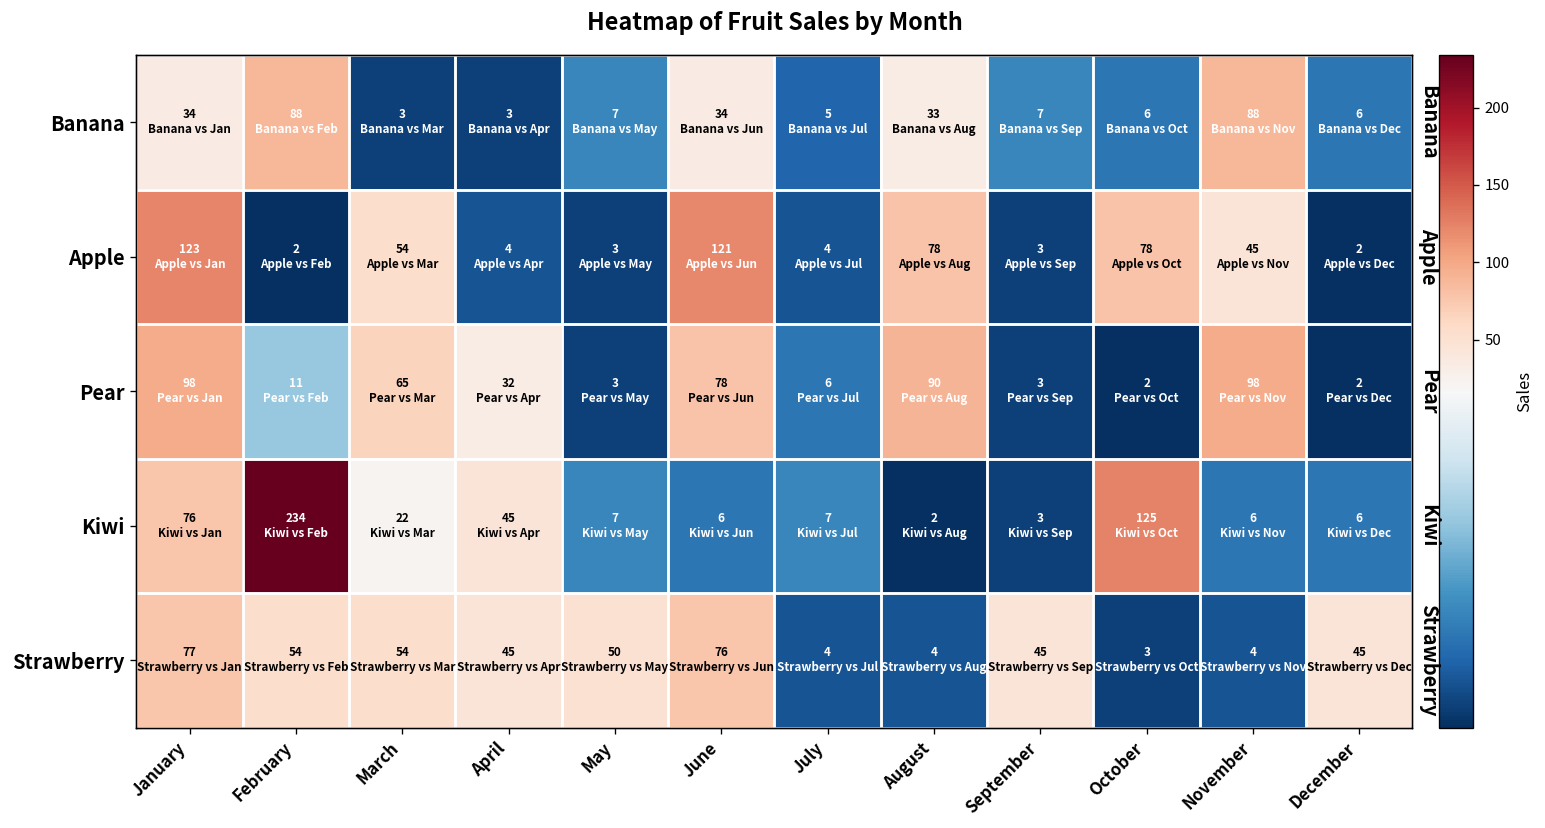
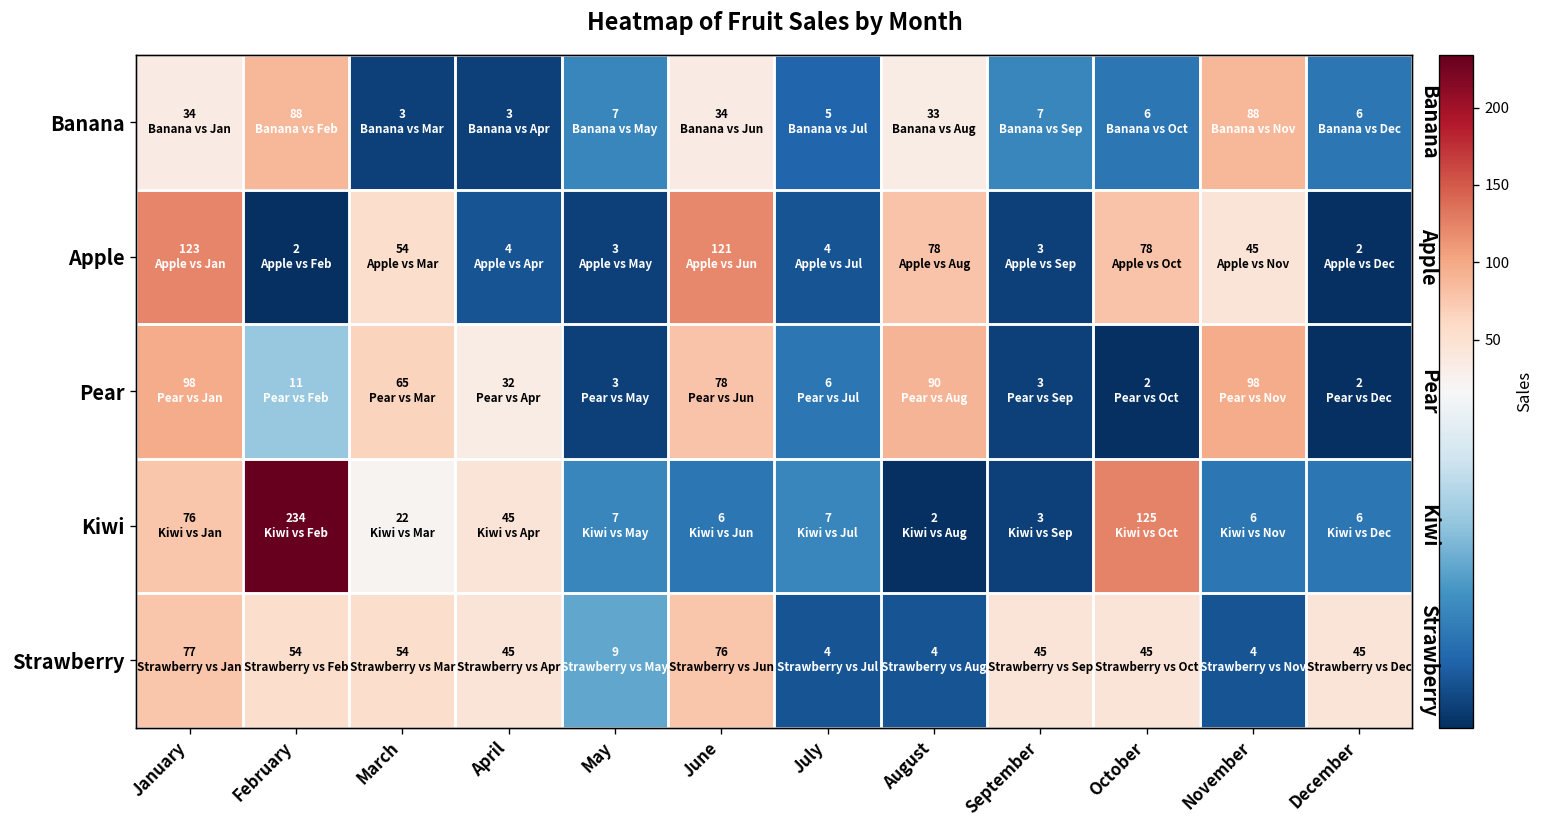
Strawberry, May: 50 -> 9
Strawberry, October: 3 -> 45
